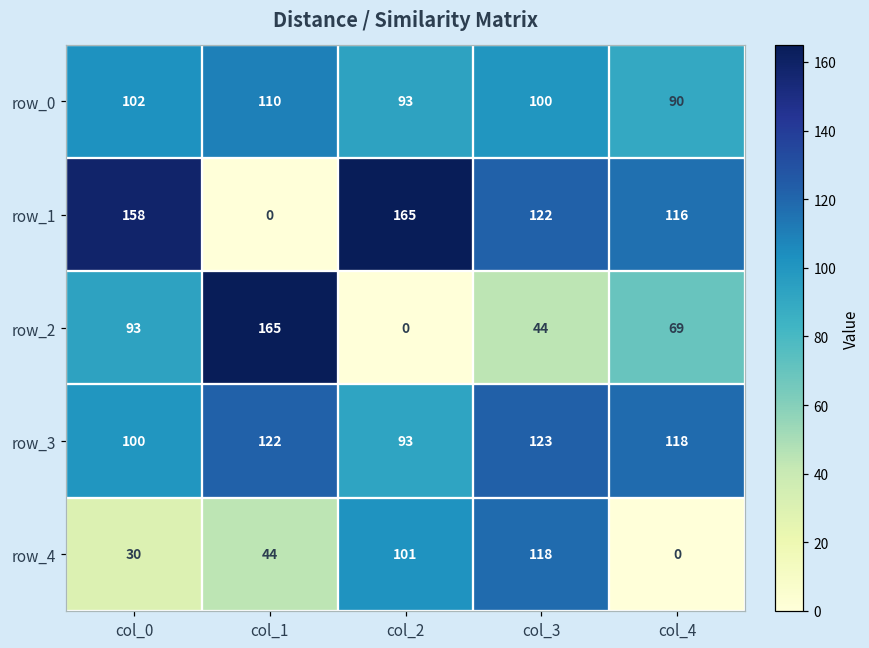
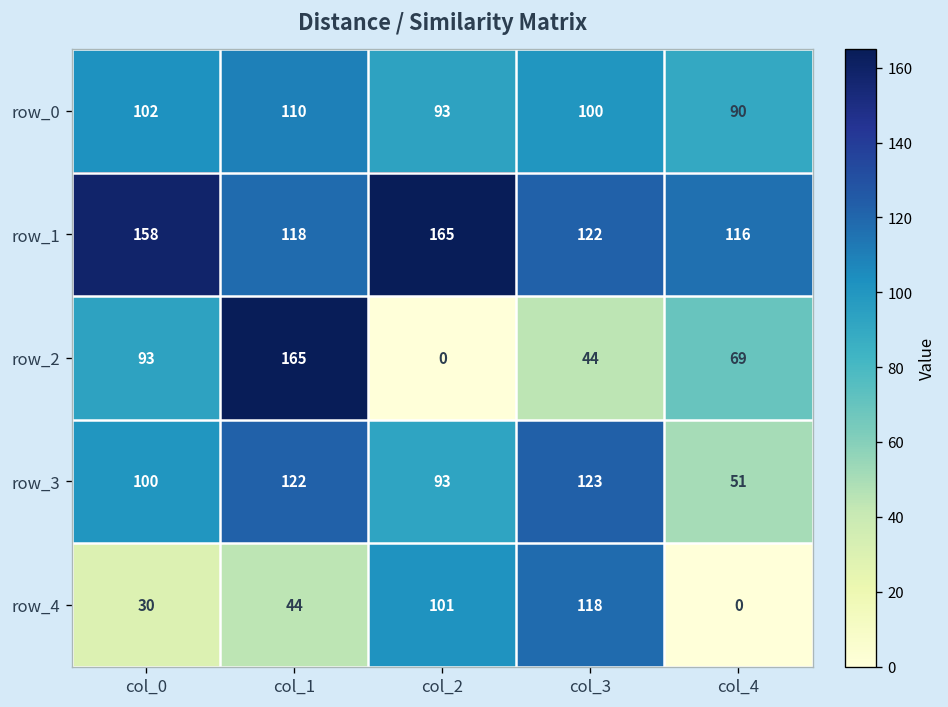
row_1, col_1: 0 -> 118
row_3, col_4: 118 -> 51
